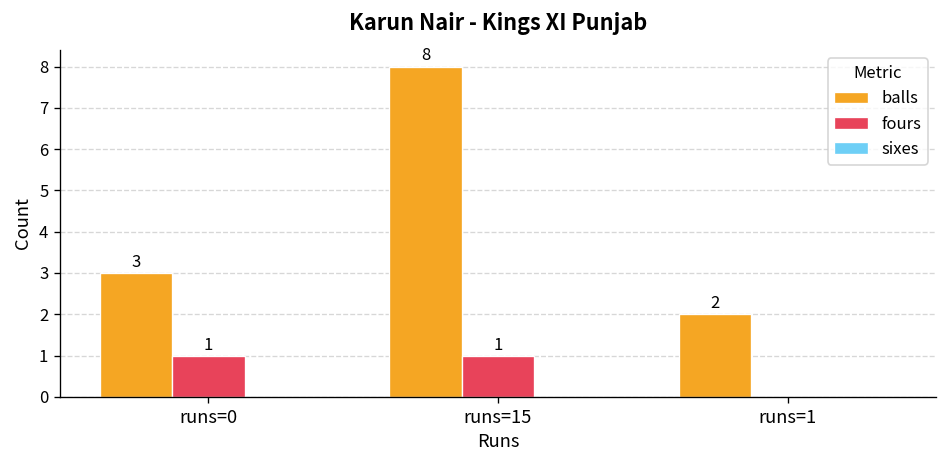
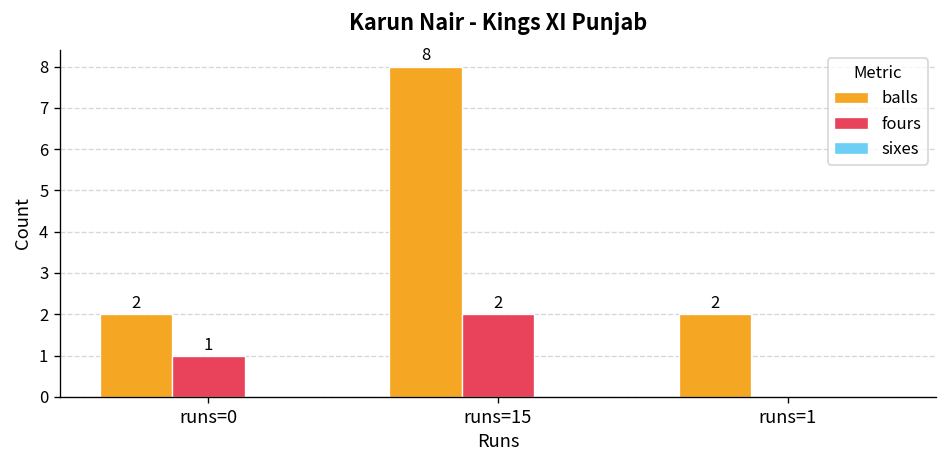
balls, runs=0: 3 -> 2
fours, runs=15: 1 -> 2
